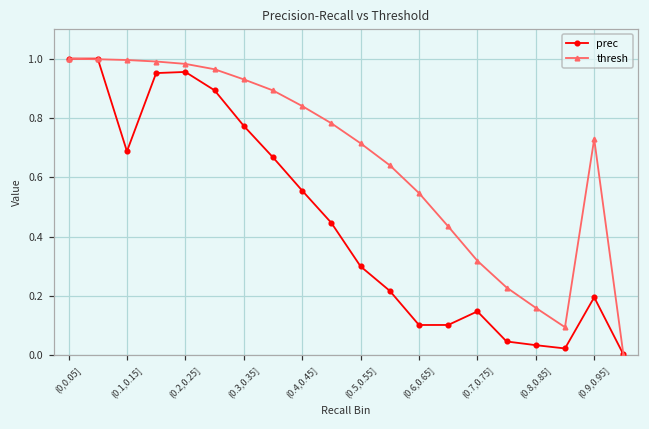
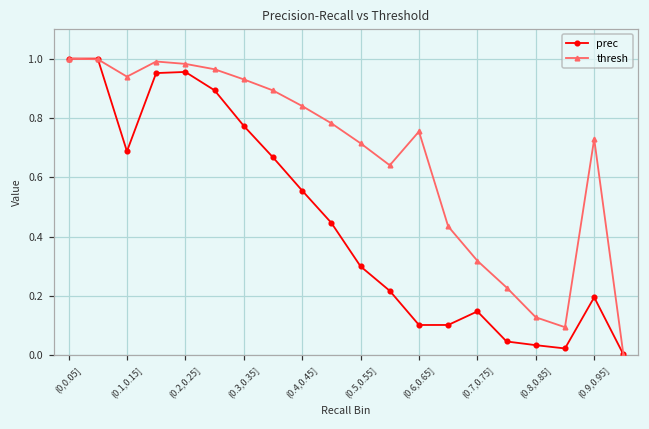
thresh, (0.1,0.15]: 1.00 -> 0.94
thresh, (0.6,0.65]: 0.55 -> 0.75
thresh, (0.8,0.85]: 0.16 -> 0.13
